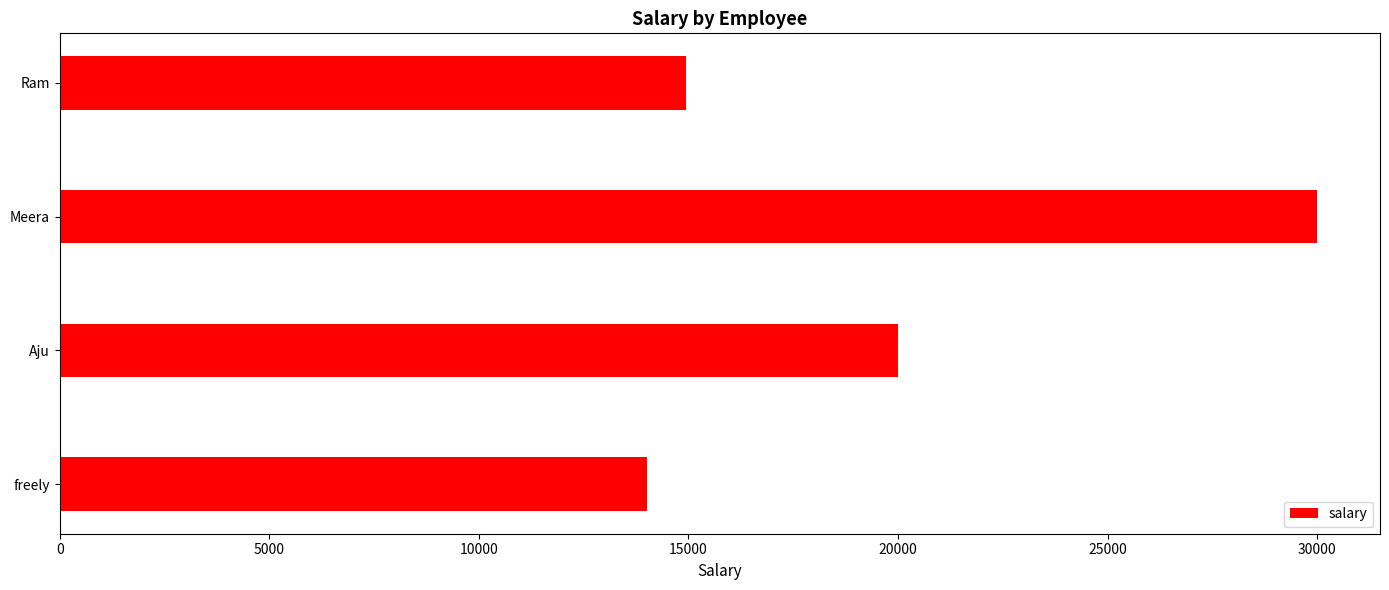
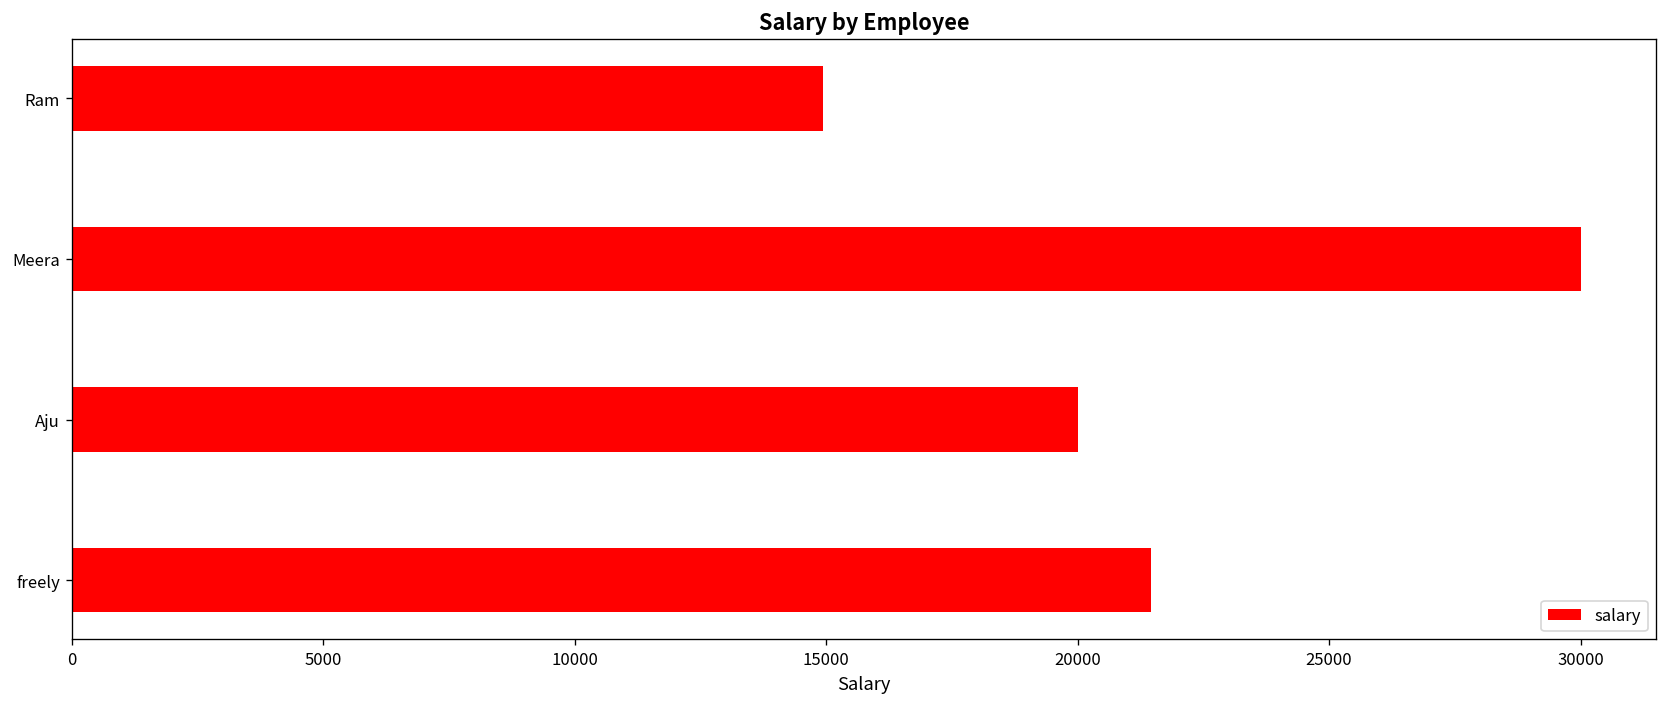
freely: 14000 -> 21500
